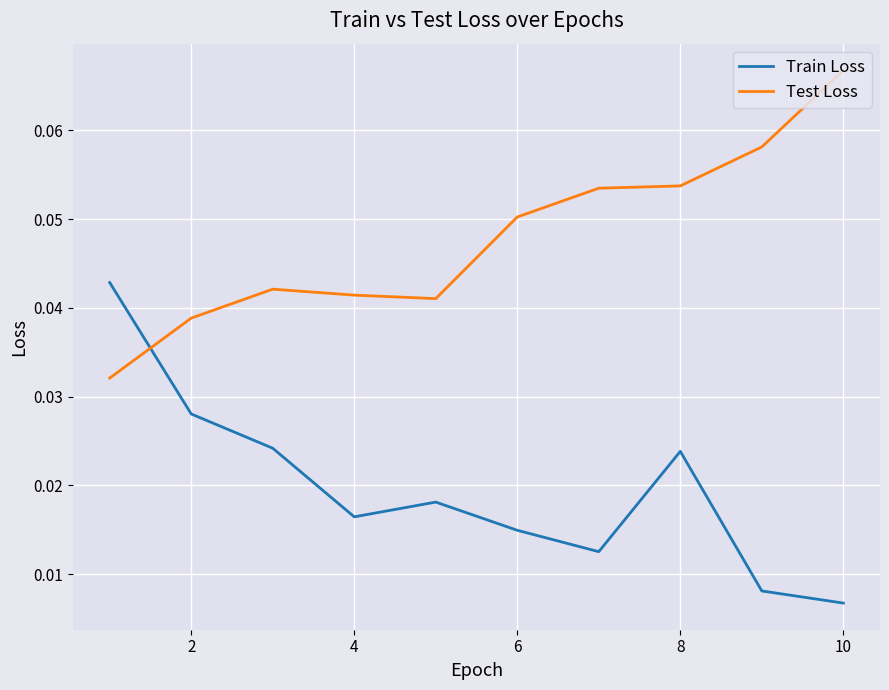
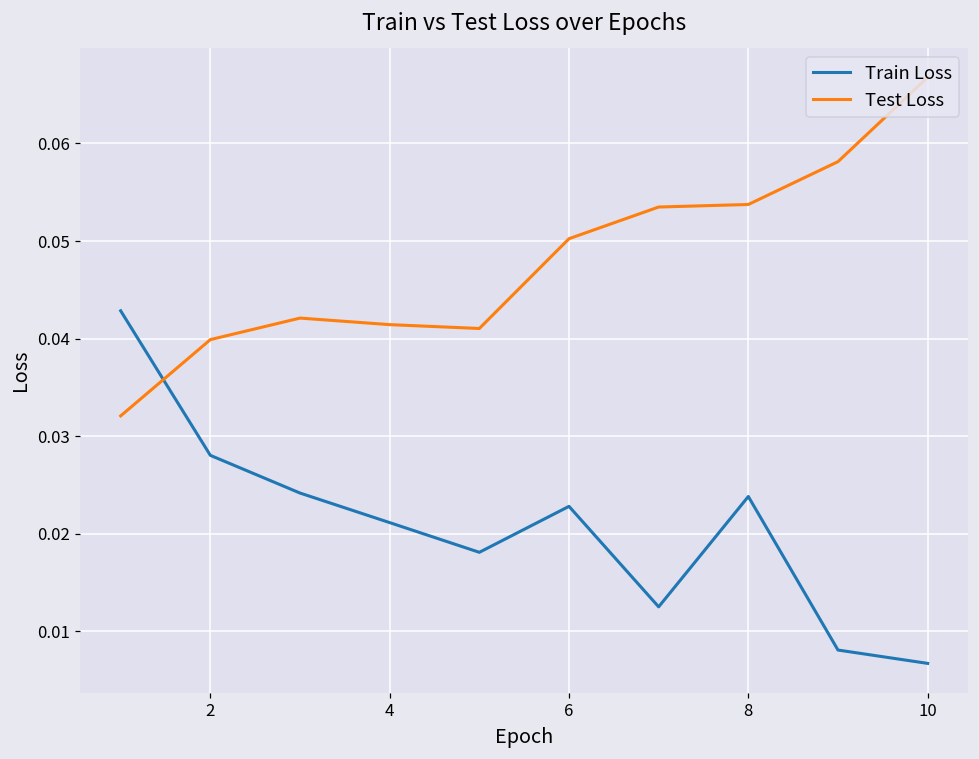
Test Loss, 2: 0.039 -> 0.040
Train Loss, 4: 0.016 -> 0.021
Train Loss, 6: 0.015 -> 0.023
